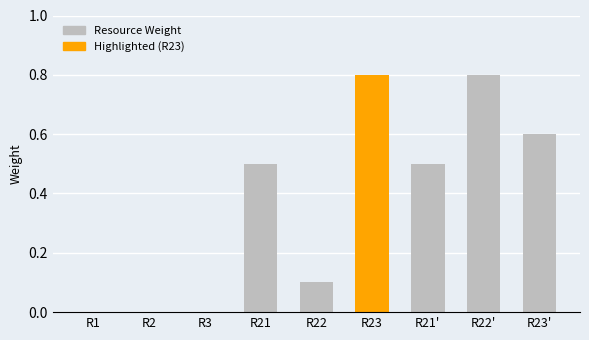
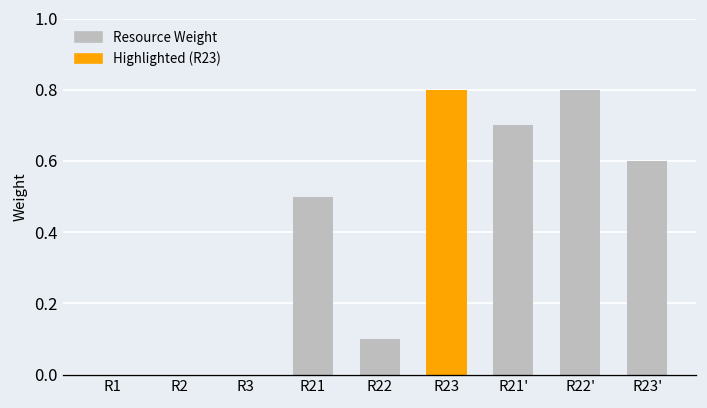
R21': 0.5 -> 0.7
